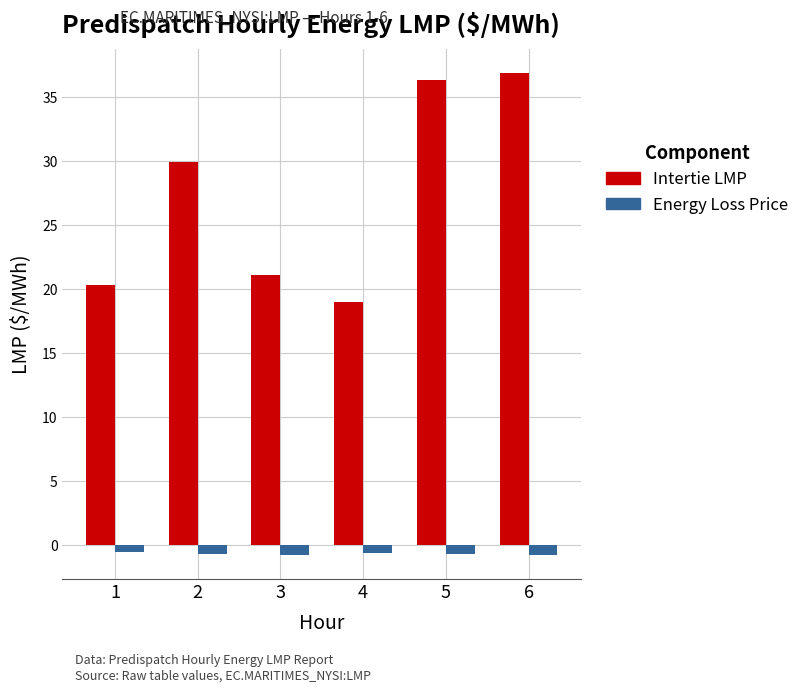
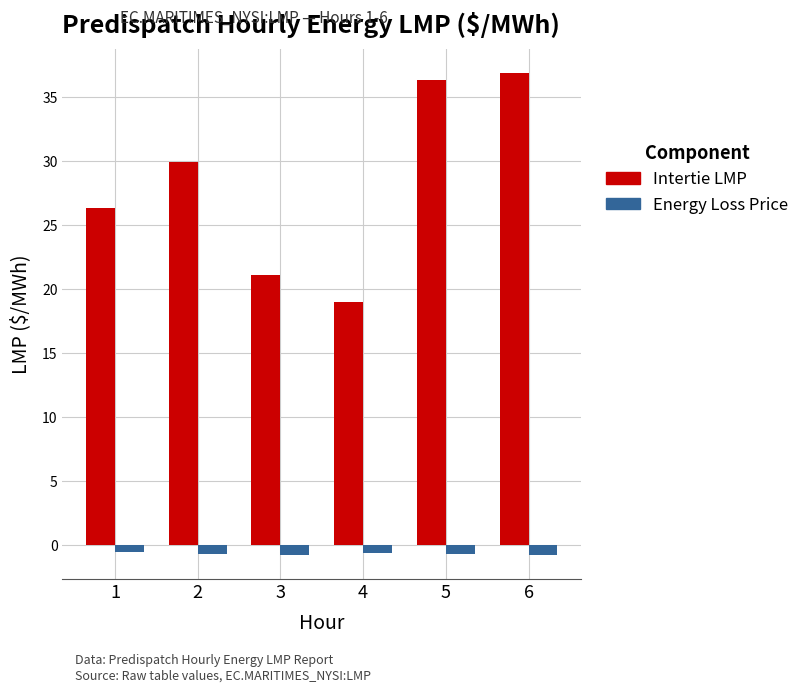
Intertie LMP, 1: 20.3 -> 26.3
